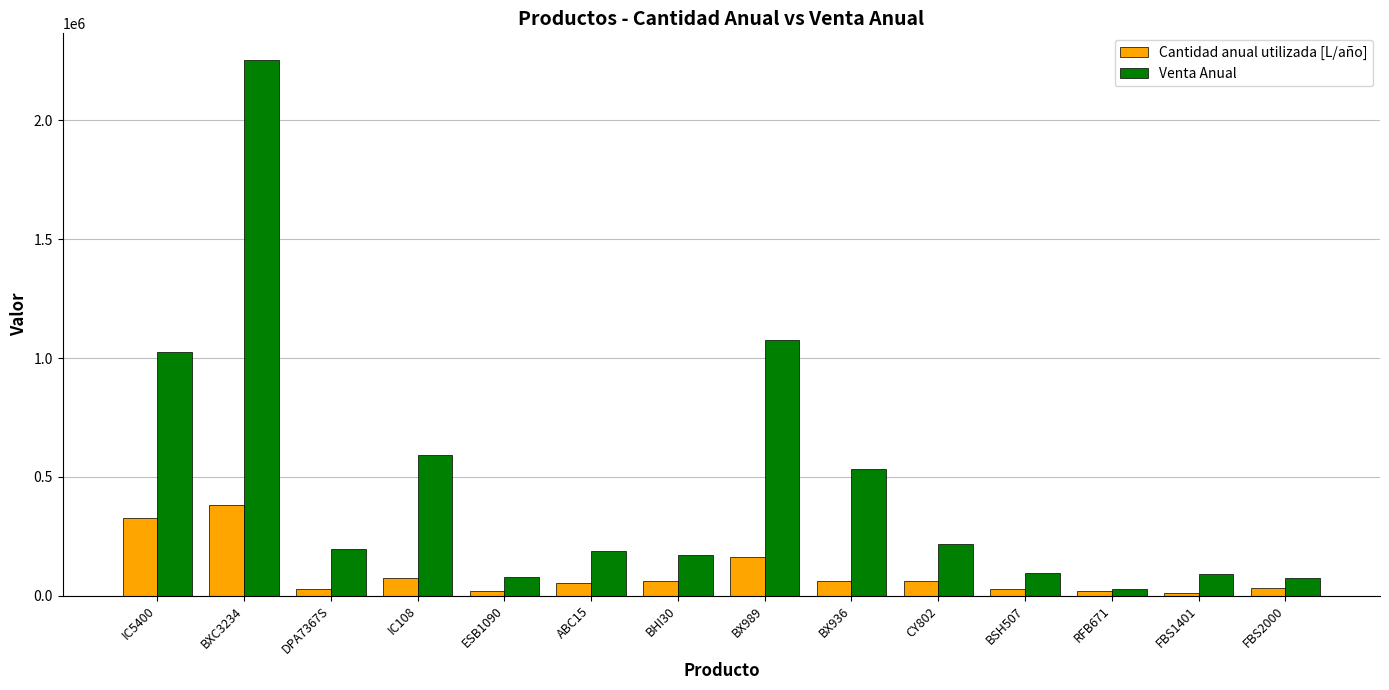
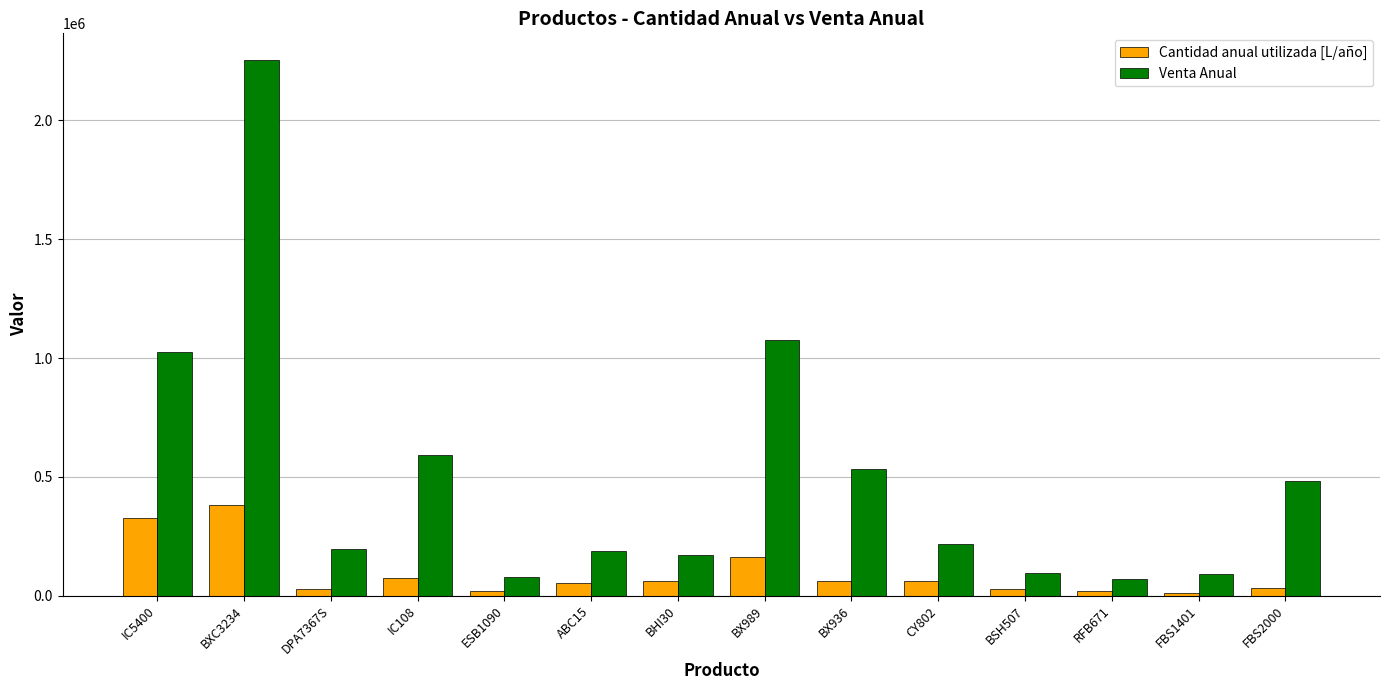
Venta Anual, RFB671: 30000 -> 70000
Venta Anual, FBS2000: 70000 -> 480000
